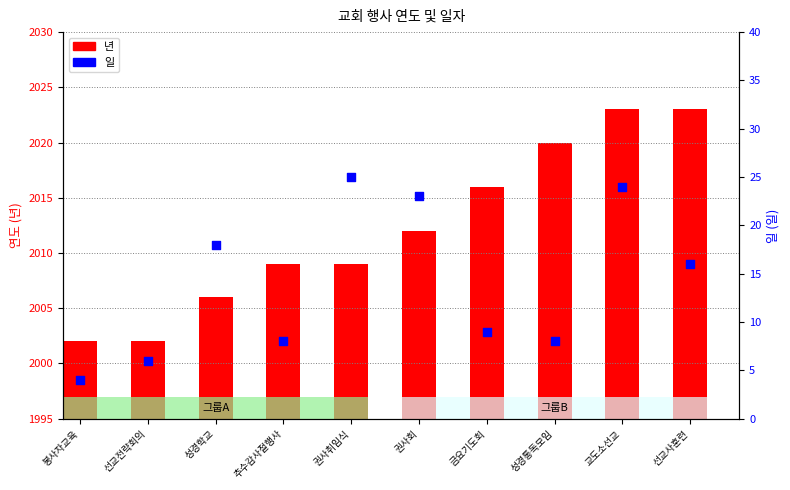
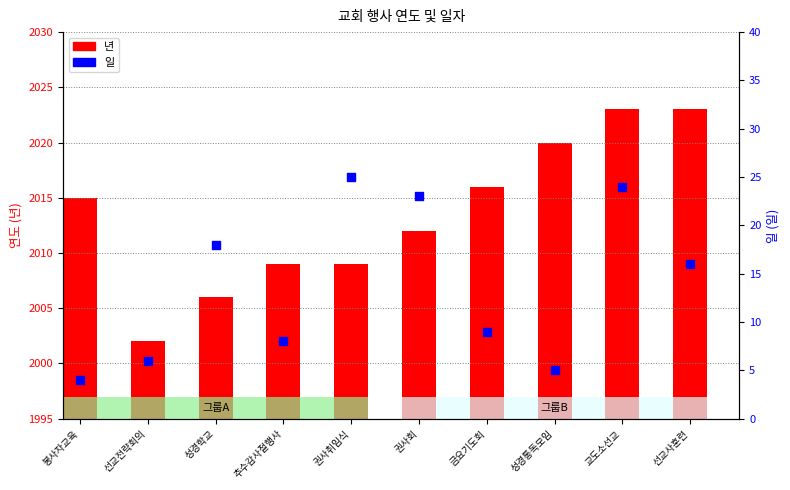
년, 봉사자교육: 2002 -> 2015
일, 성경통독모임: 8 -> 5
